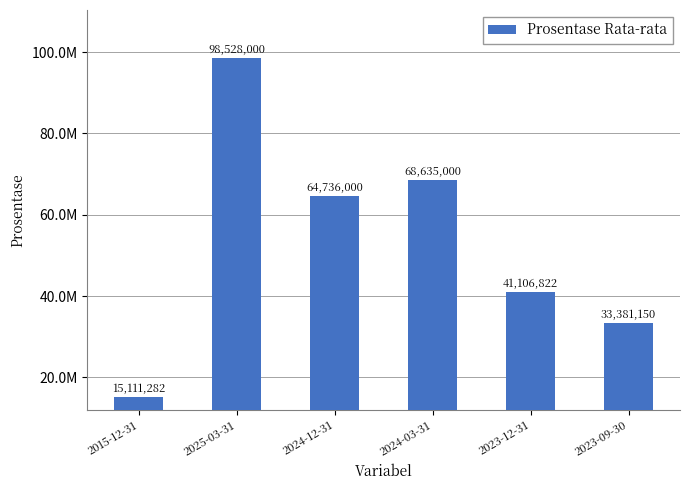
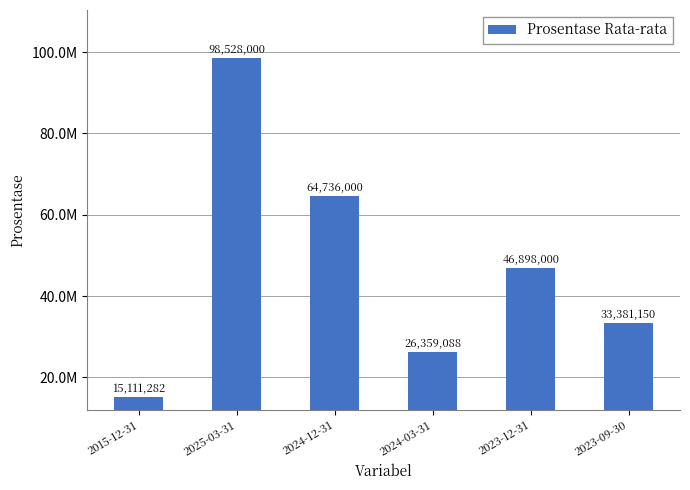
2024-03-31: 68,635,000 -> 26,359,088
2023-12-31: 41,106,822 -> 46,898,000
